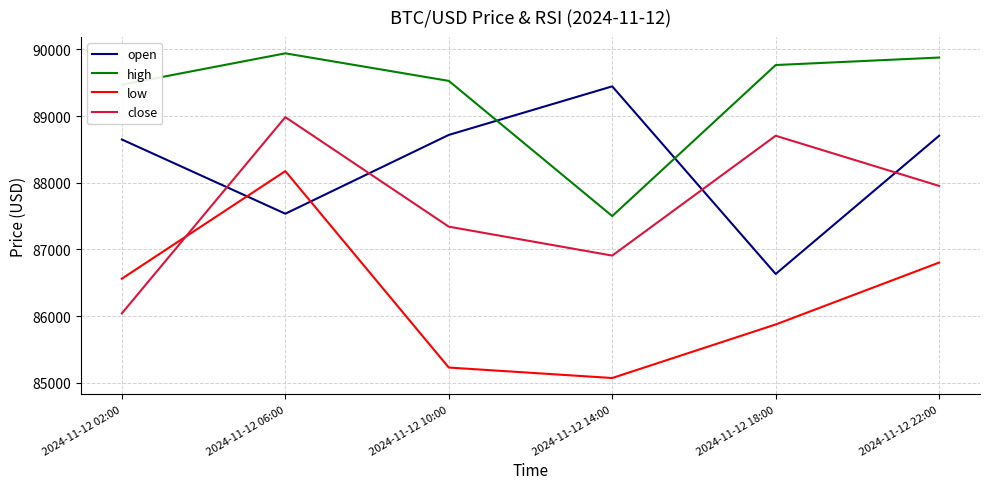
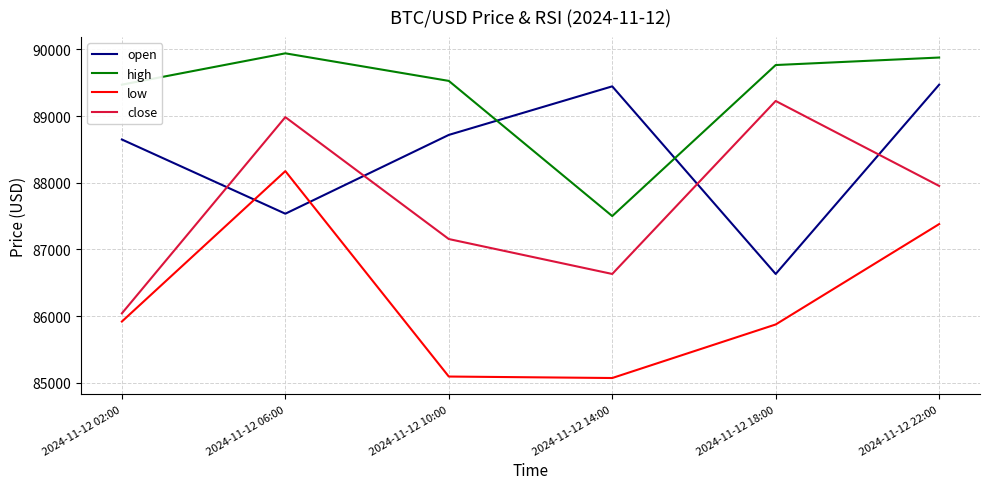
low, 2024-11-12 02:00: 86600 -> 85900
low, 2024-11-12 10:00: 85200 -> 85100
close, 2024-11-12 10:00: 87300 -> 87200
close, 2024-11-12 14:00: 86900 -> 86600
close, 2024-11-12 18:00: 88700 -> 89200
open, 2024-11-12 22:00: 88700 -> 89500
low, 2024-11-12 22:00: 86800 -> 87400
